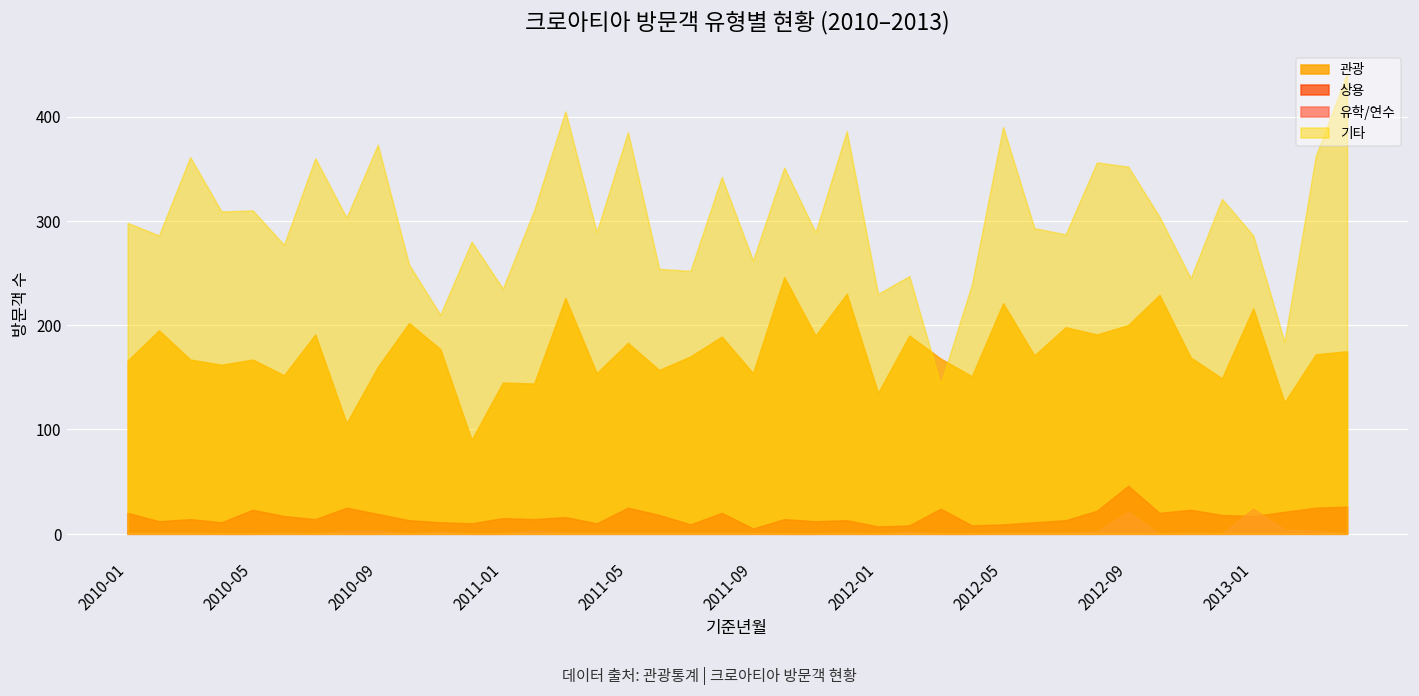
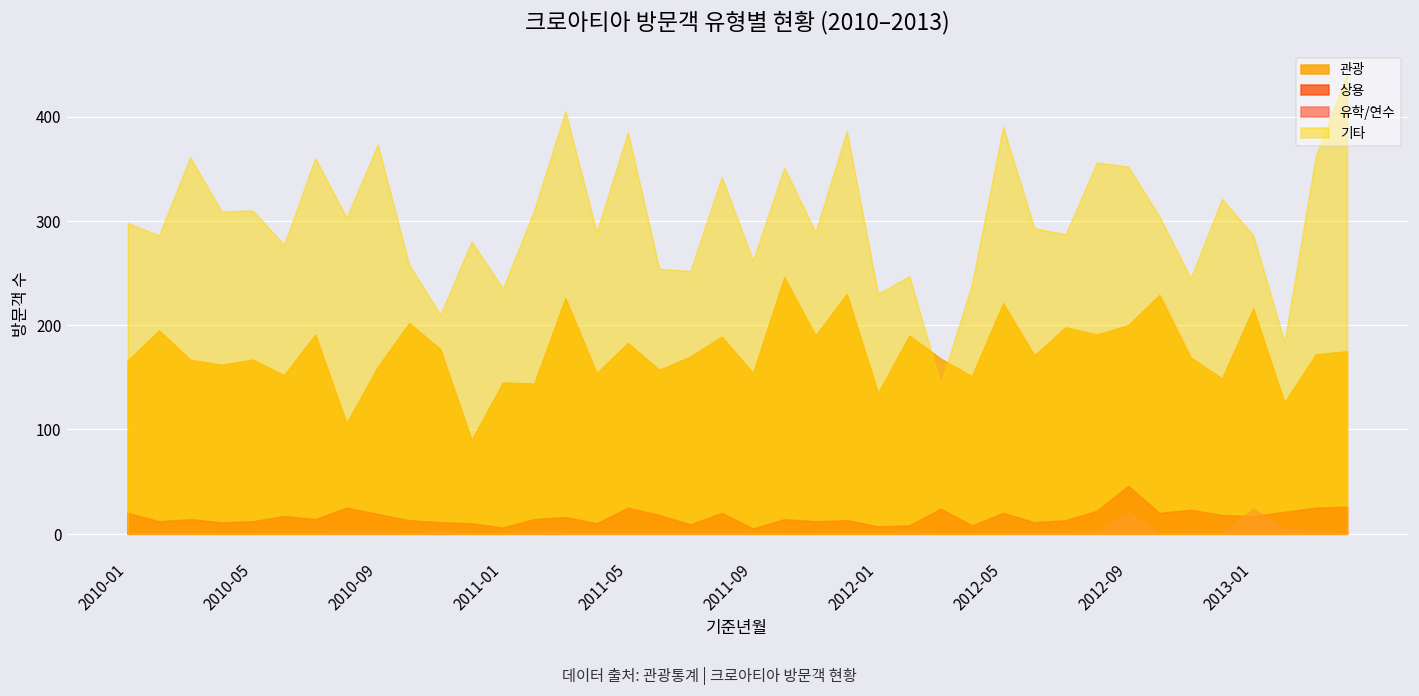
상용, 2010-05: 20 -> 10
상용, 2011-01: 20 -> 10
상용, 2012-05: 10 -> 20
